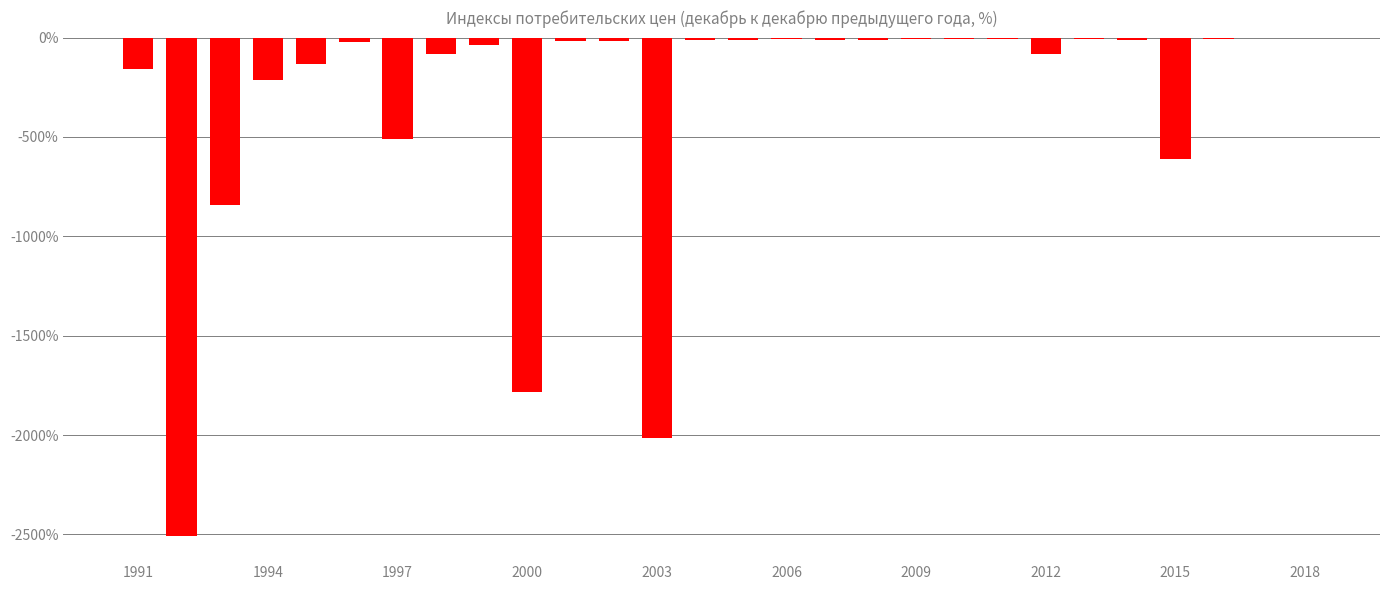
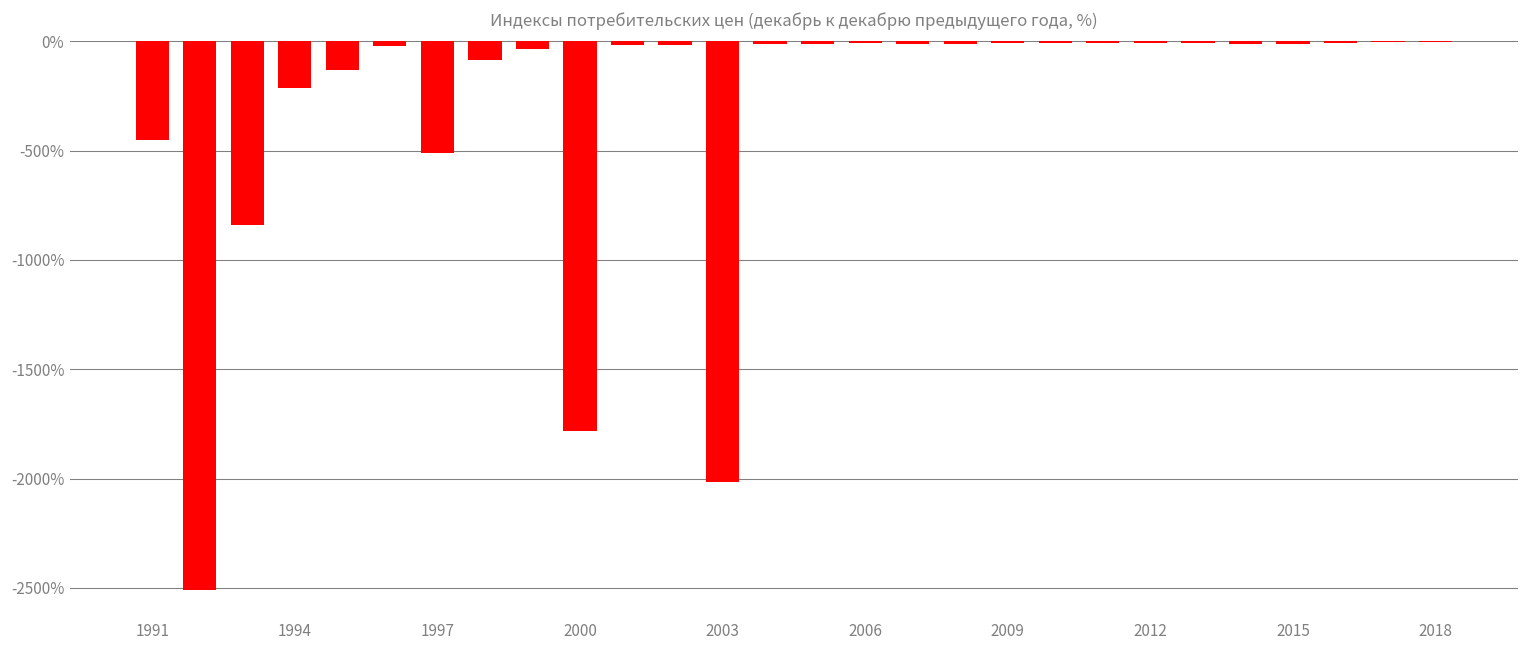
1991: -160% -> -450%
2012: -80% -> -10%
2015: -610% -> -10%
